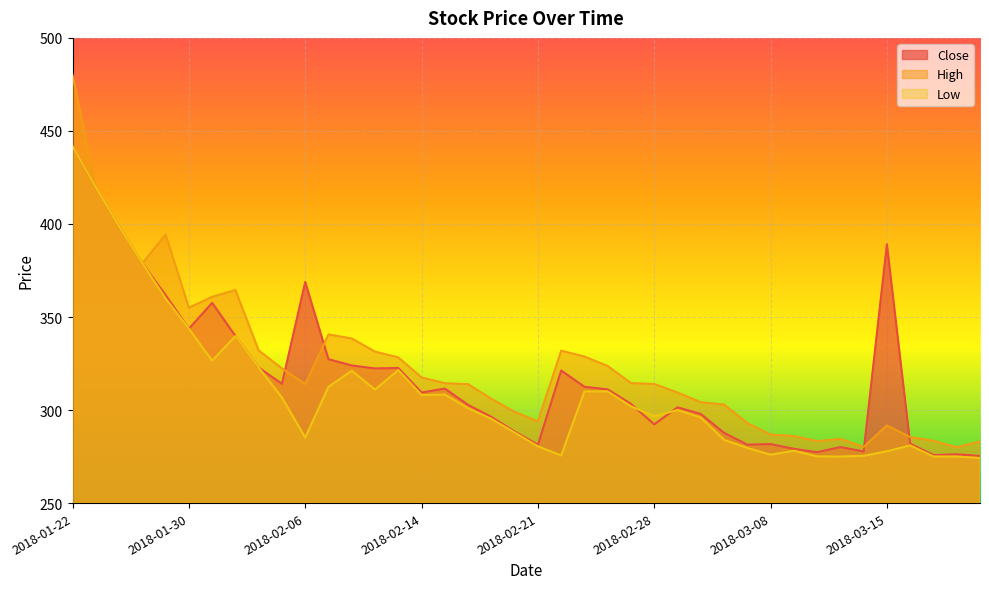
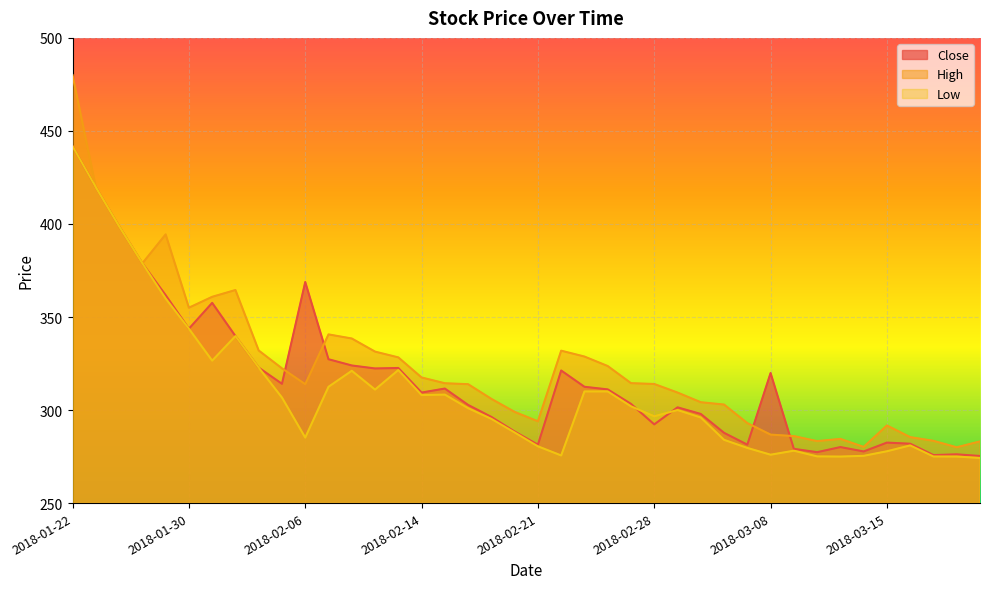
Close, 2018-03-08: 282 -> 320
Close, 2018-03-15: 389 -> 283
